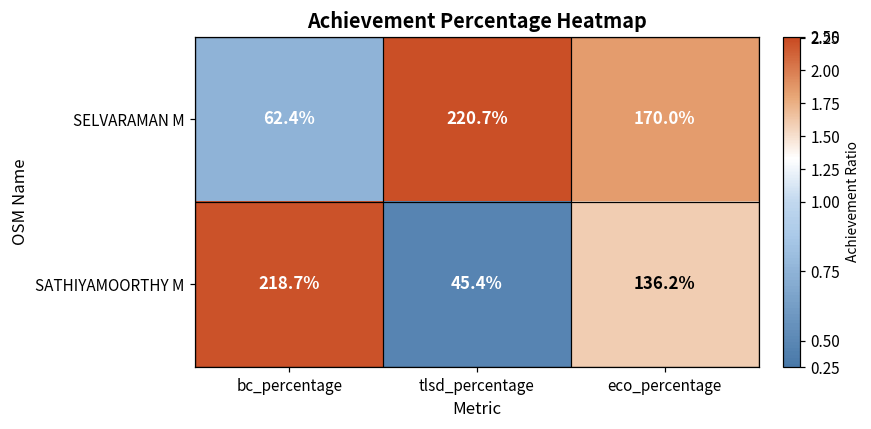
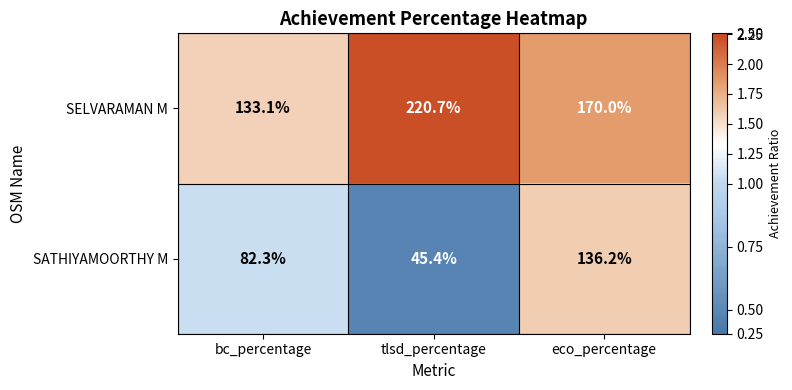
SELVARAMAN M, bc_percentage: 62.4% -> 133.1%
SATHIYAMOORTHY M, bc_percentage: 218.7% -> 82.3%
